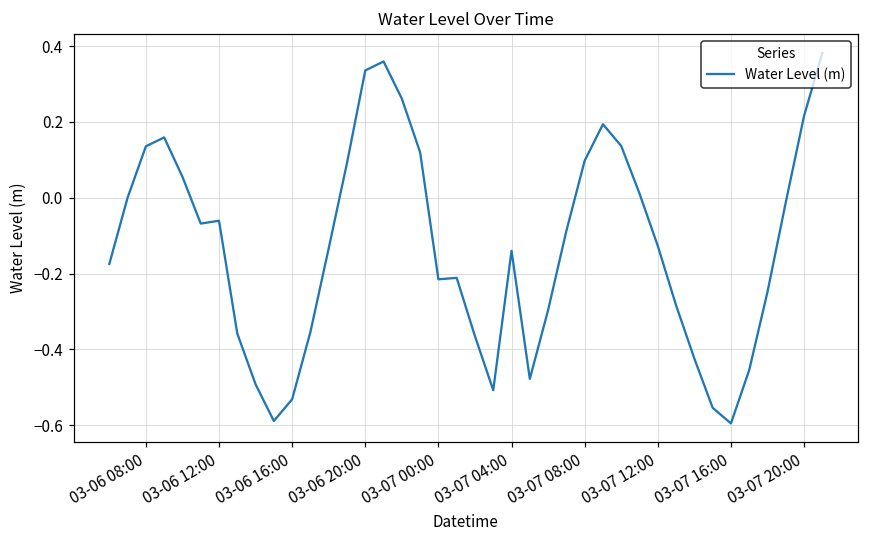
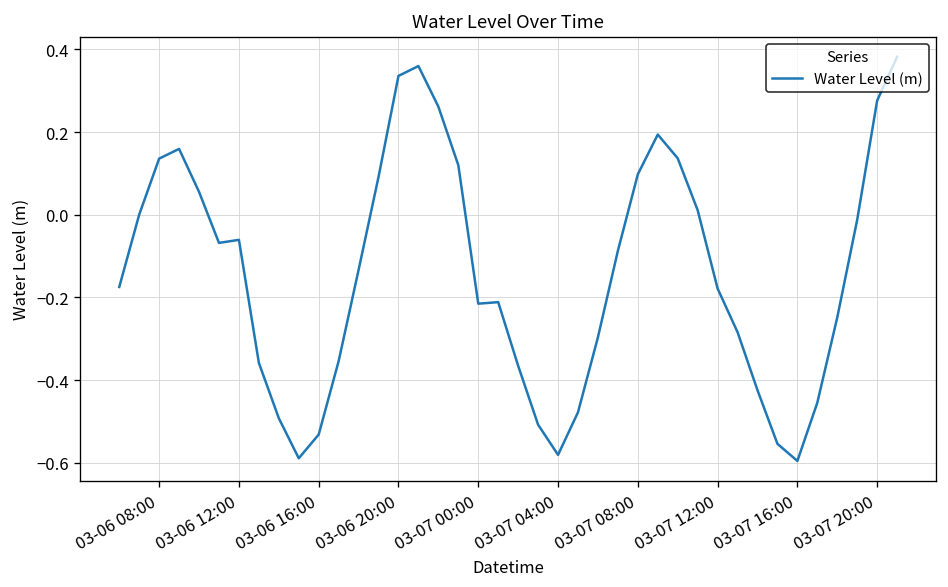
03-07 04:00: -0.14 -> -0.58
03-07 12:00: -0.13 -> -0.18
03-07 20:00: 0.22 -> 0.28
